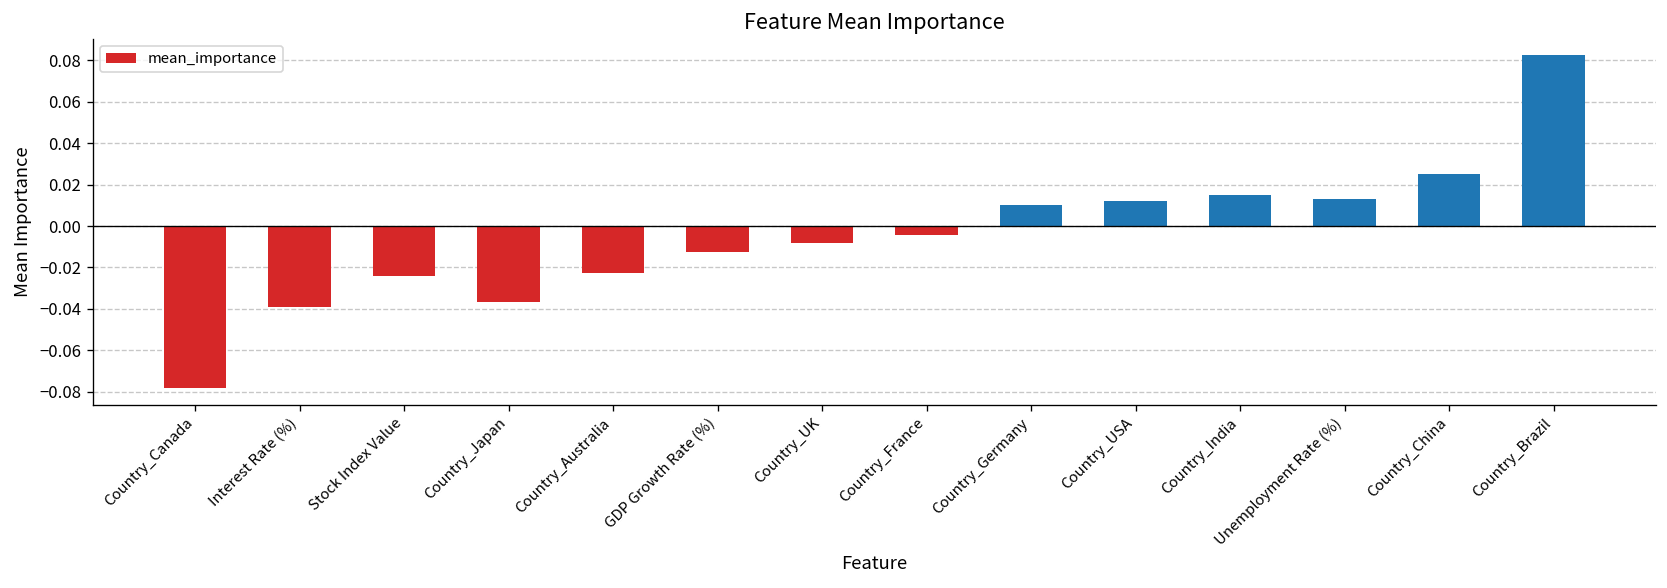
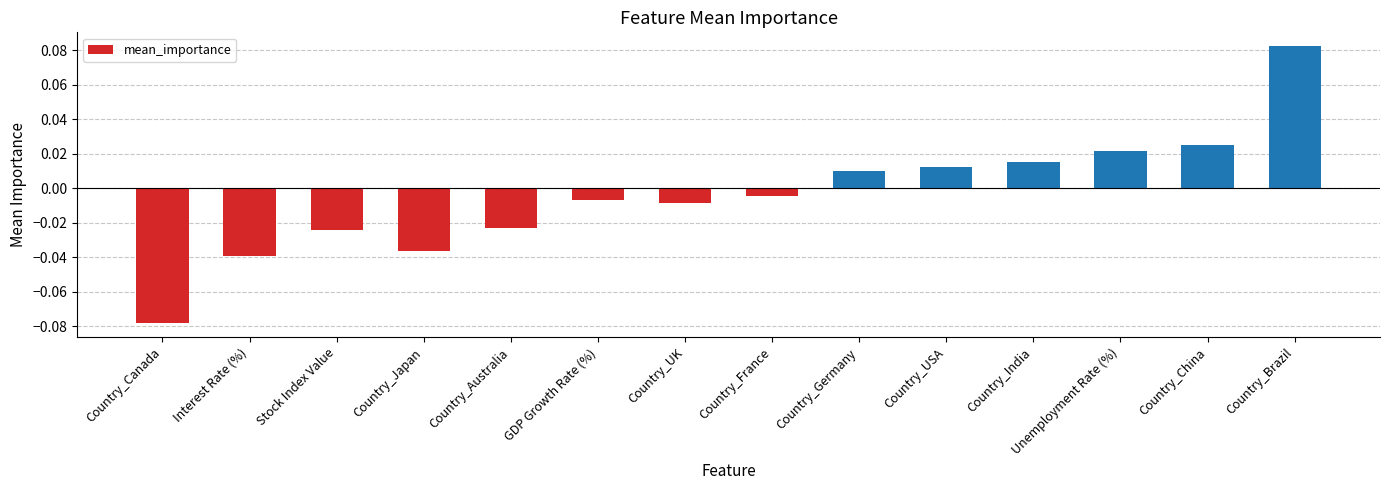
GDP Growth Rate (%): -0.013 -> -0.007
Unemployment Rate (%): 0.013 -> 0.022
